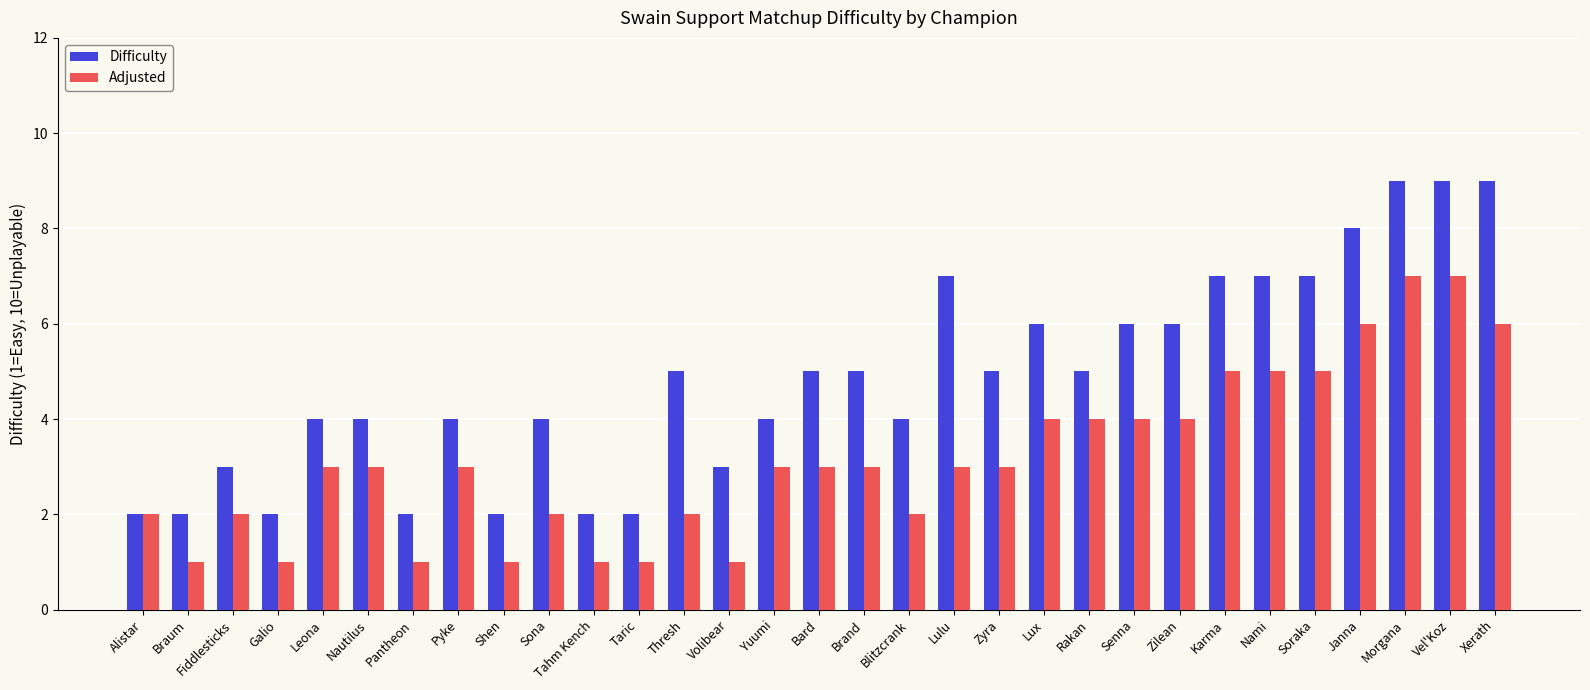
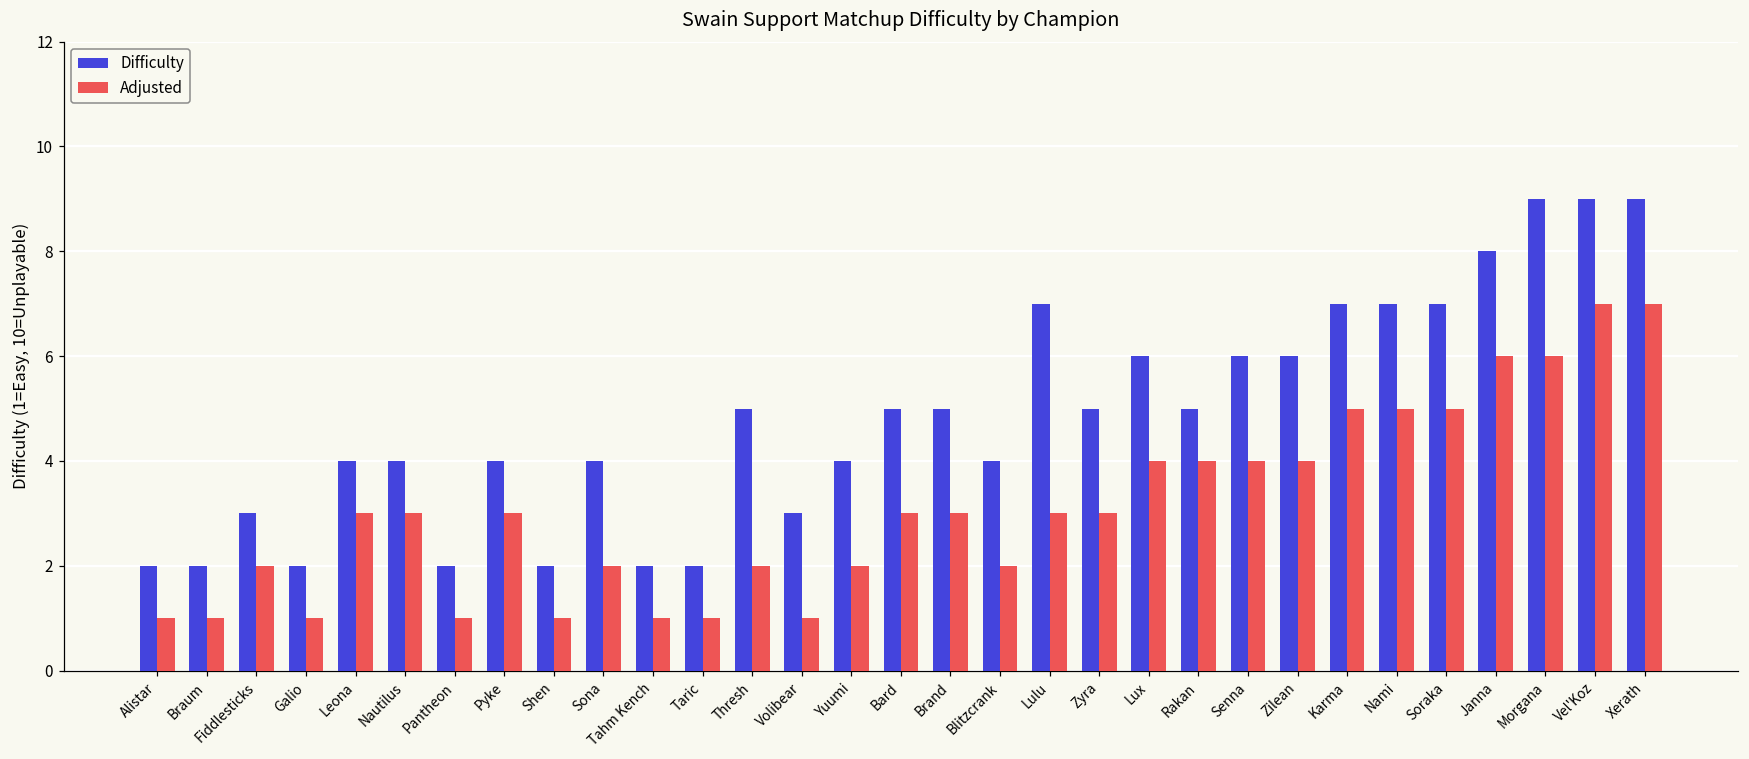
Adjusted, Alistar: 2 -> 1
Adjusted, Yuumi: 3 -> 2
Adjusted, Morgana: 7 -> 6
Adjusted, Xerath: 6 -> 7
